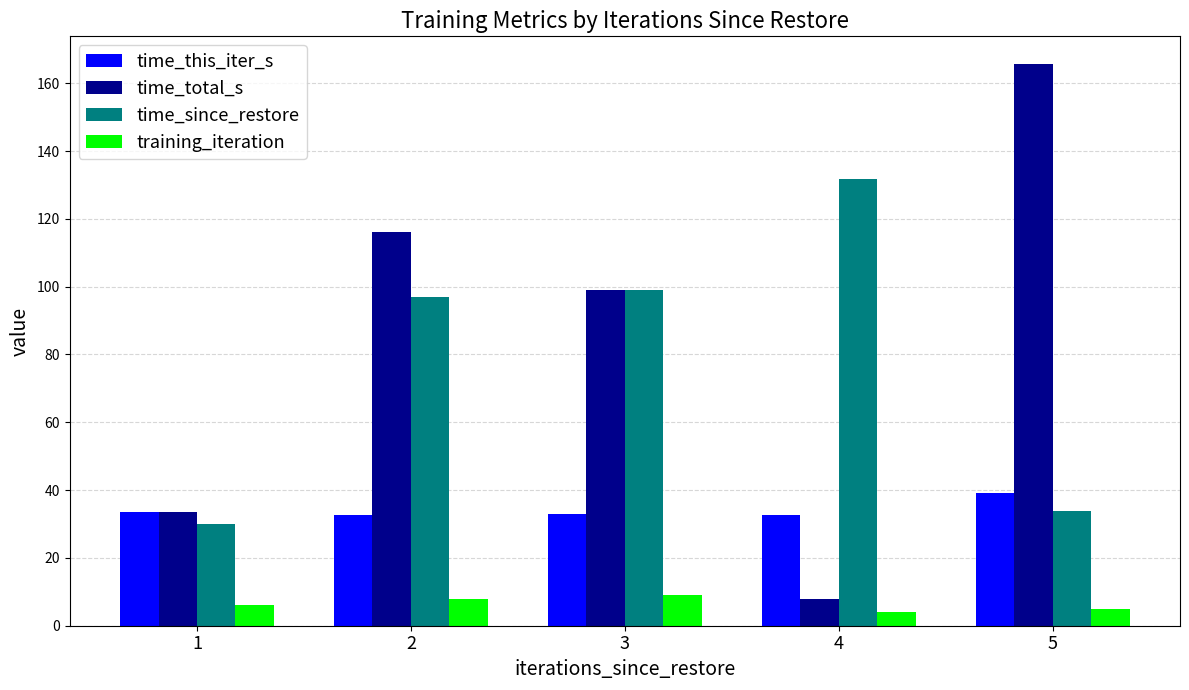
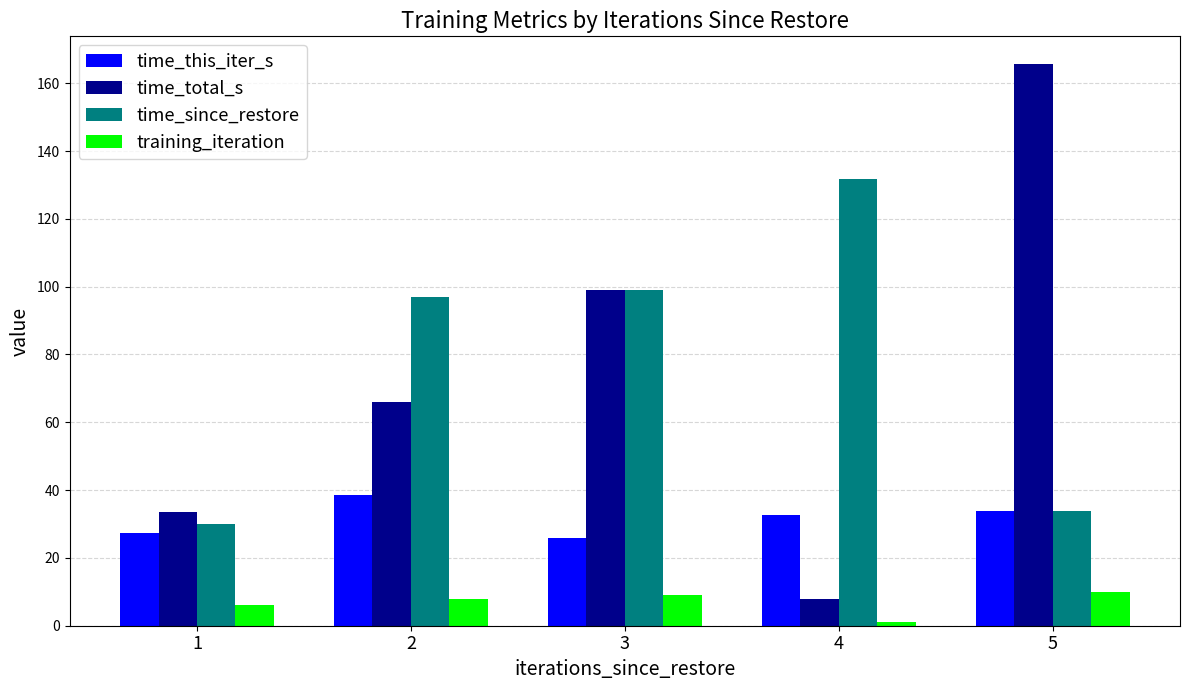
time_this_iter_s, 1: 33 -> 27
time_this_iter_s, 2: 33 -> 39
time_total_s, 2: 116 -> 66
time_this_iter_s, 3: 33 -> 26
training_iteration, 4: 4 -> 1
time_this_iter_s, 5: 39 -> 34
training_iteration, 5: 5 -> 10
